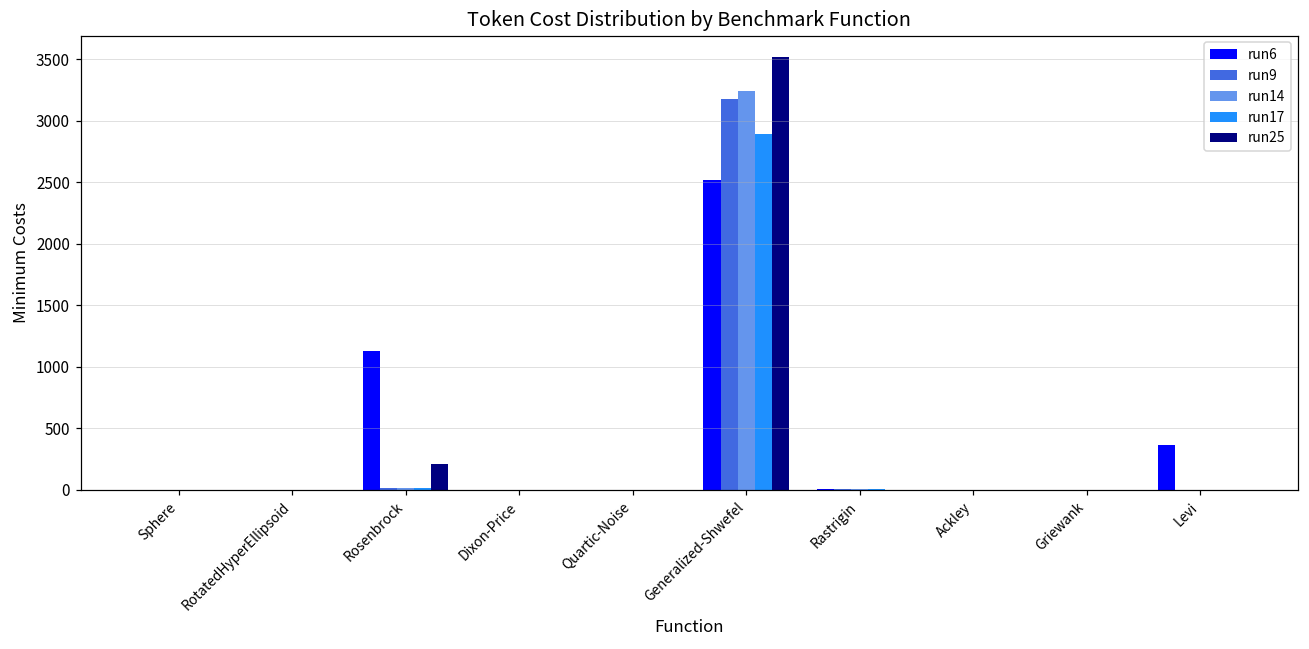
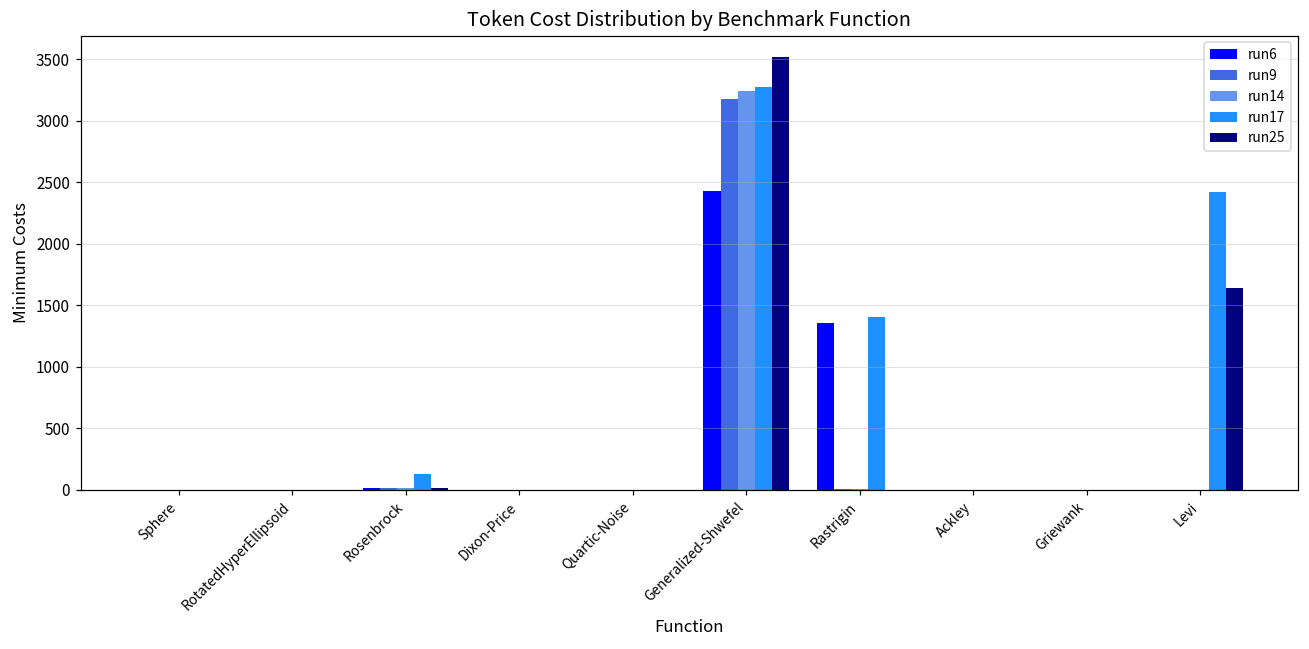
run6, Rosenbrock: 1120 -> 10
run17, Rosenbrock: 10 -> 120
run25, Rosenbrock: 210 -> 10
run6, Generalized-Shwefel: 2520 -> 2430
run17, Generalized-Shwefel: 2890 -> 3270
run6, Rastrigin: 10 -> 1360
run17, Rastrigin: 10 -> 1400
run6, Levi: 360 -> 0
run17, Levi: 0 -> 2420
run25, Levi: 0 -> 1640
